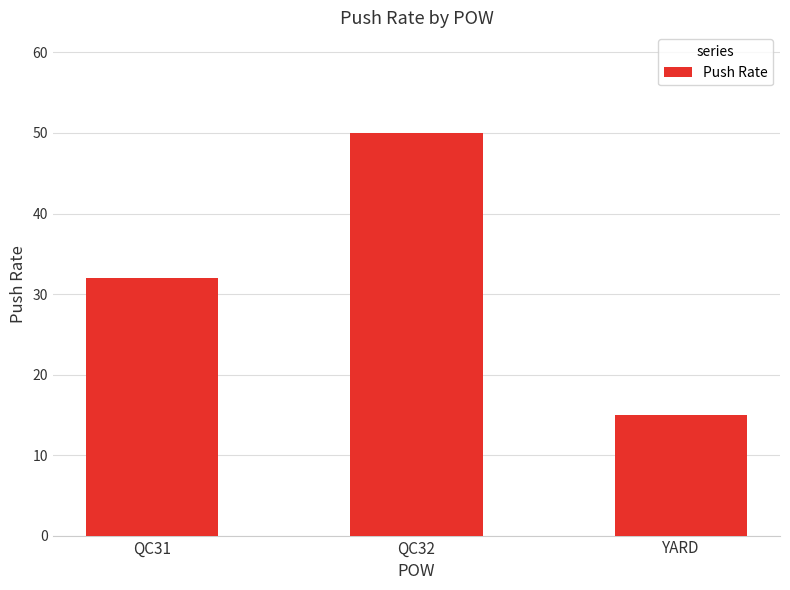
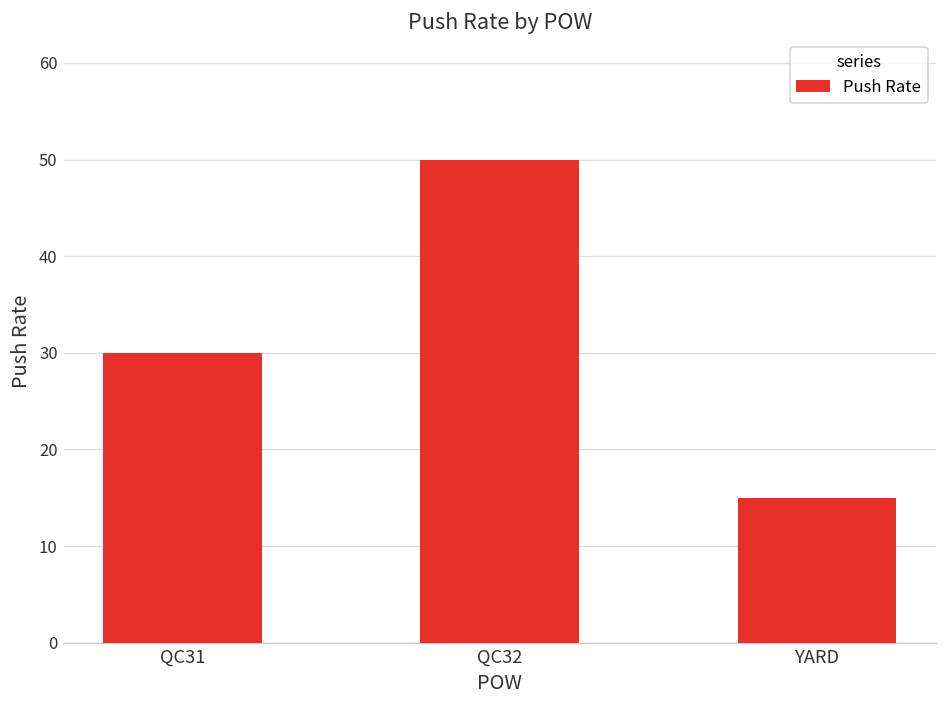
QC31: 32 -> 30
